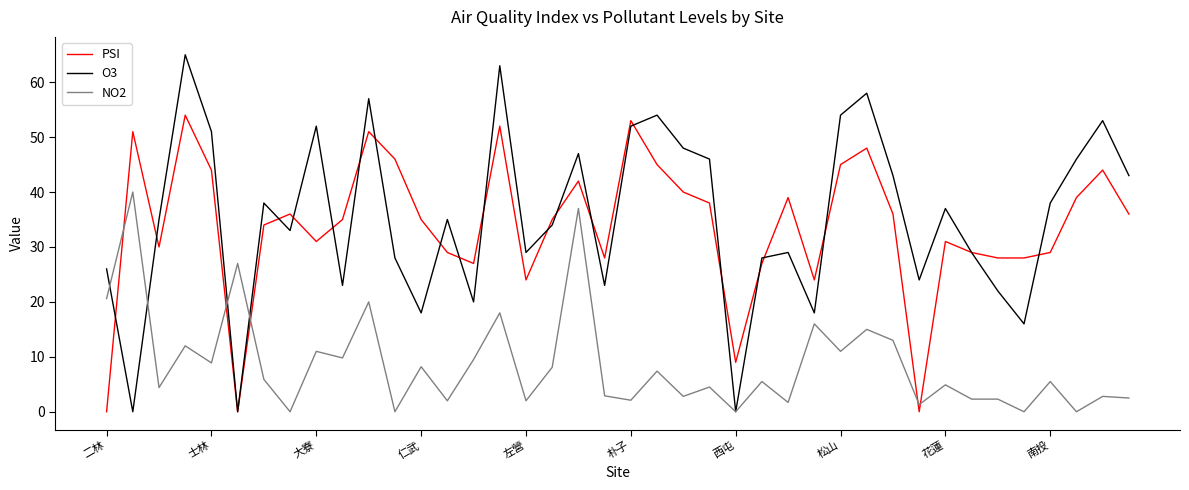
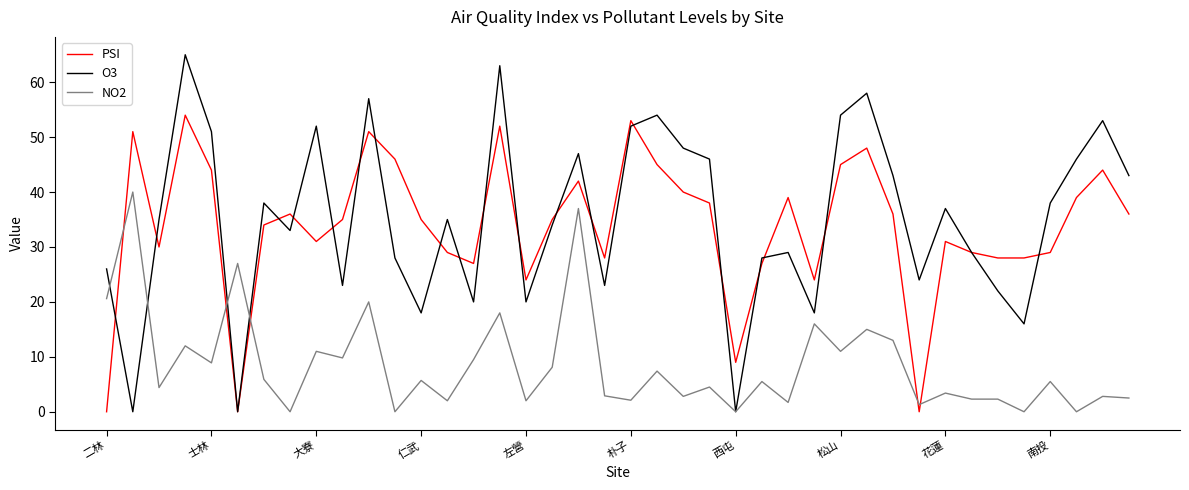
NO2, 仁武: 8 -> 6
O3, 左營: 29 -> 20
NO2, 花蓮: 5 -> 3
